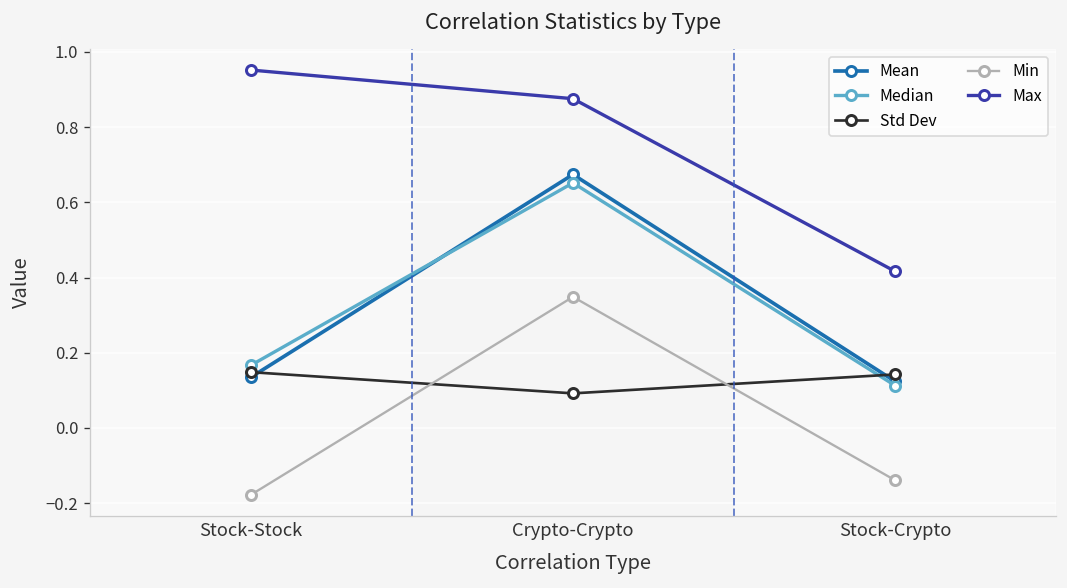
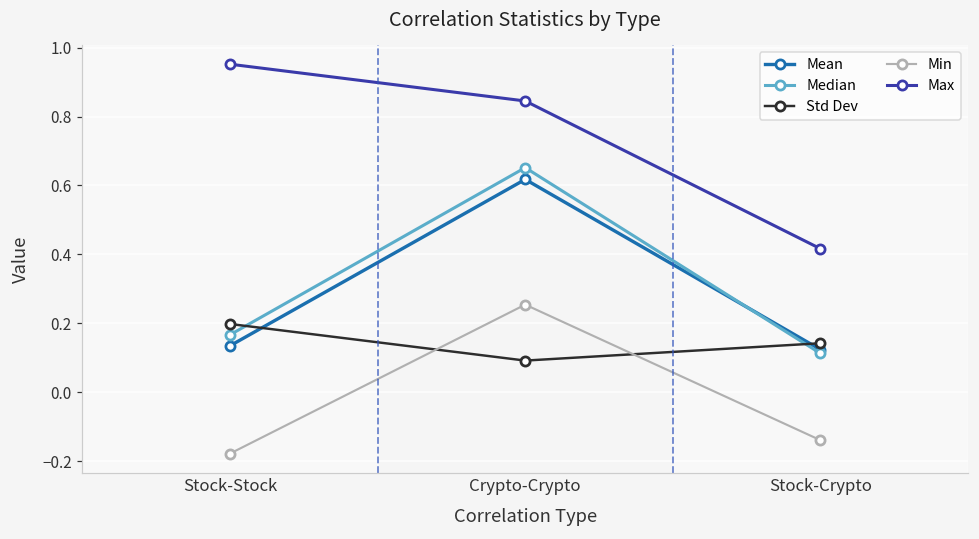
Std Dev, Stock-Stock: 0.15 -> 0.20
Mean, Crypto-Crypto: 0.67 -> 0.62
Min, Crypto-Crypto: 0.35 -> 0.25
Max, Crypto-Crypto: 0.88 -> 0.85
